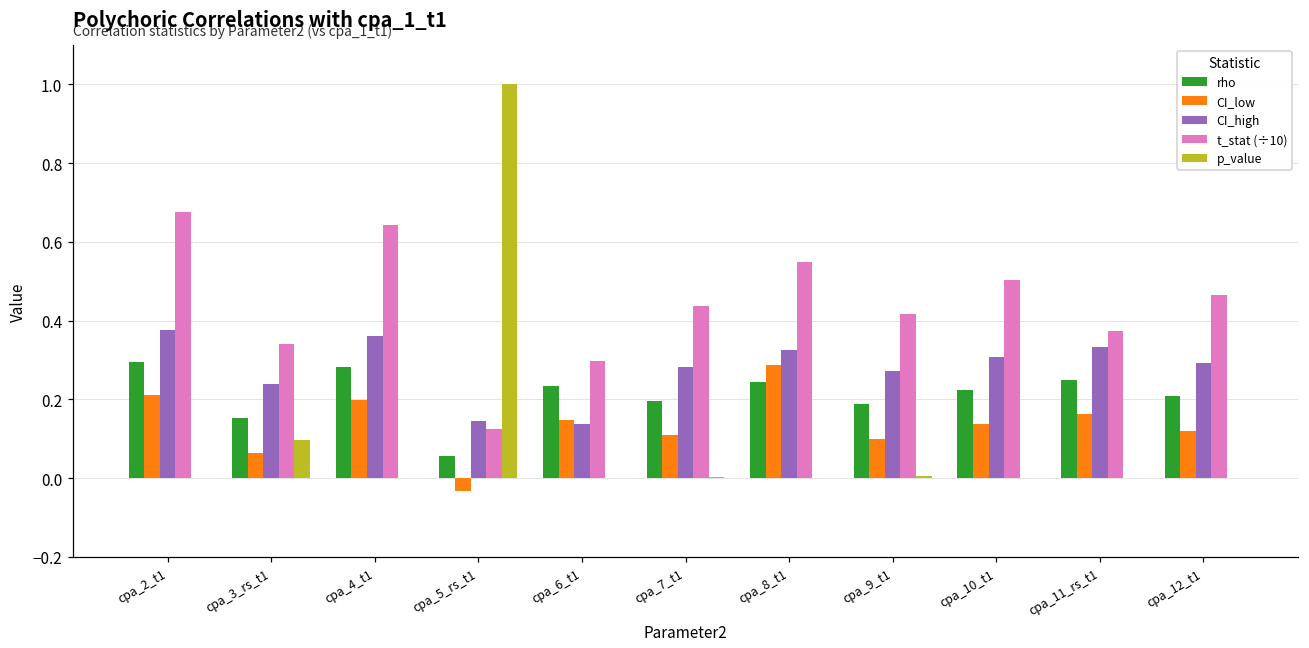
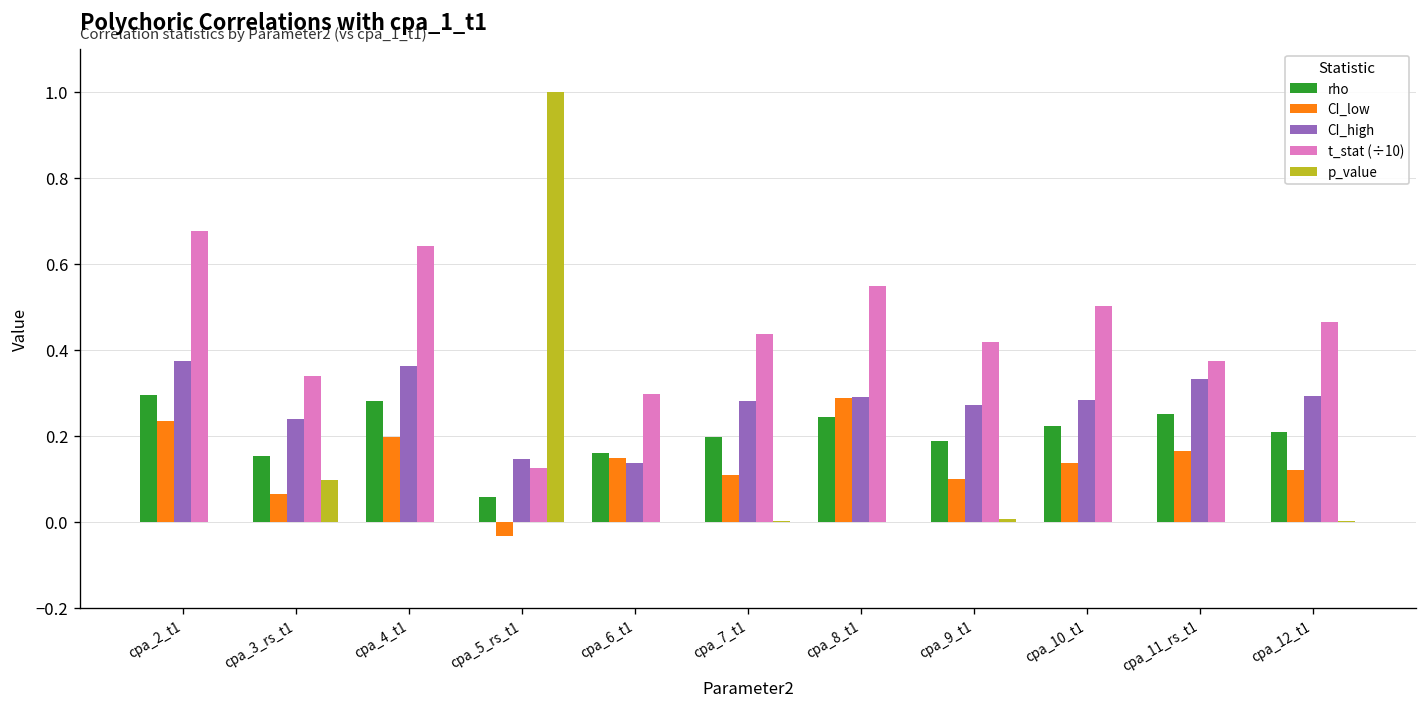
CI_low, cpa_2_t1: 0.21 -> 0.23
rho, cpa_6_t1: 0.23 -> 0.16
CI_high, cpa_8_t1: 0.33 -> 0.29
CI_high, cpa_10_t1: 0.31 -> 0.28
